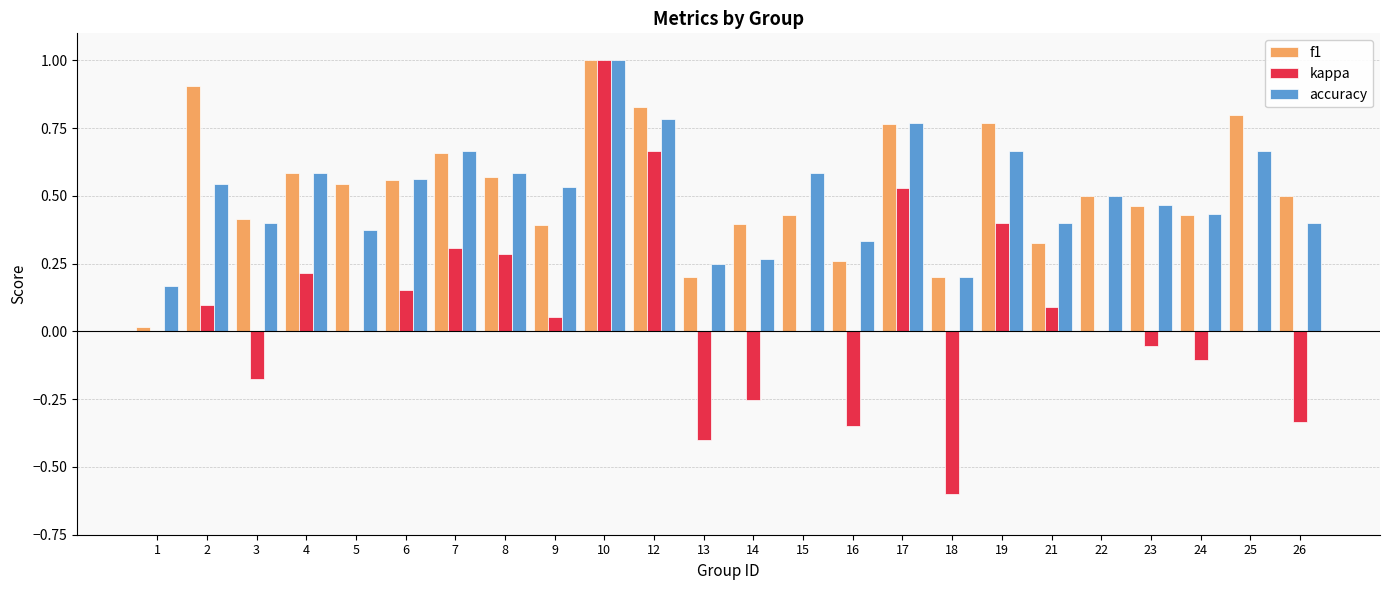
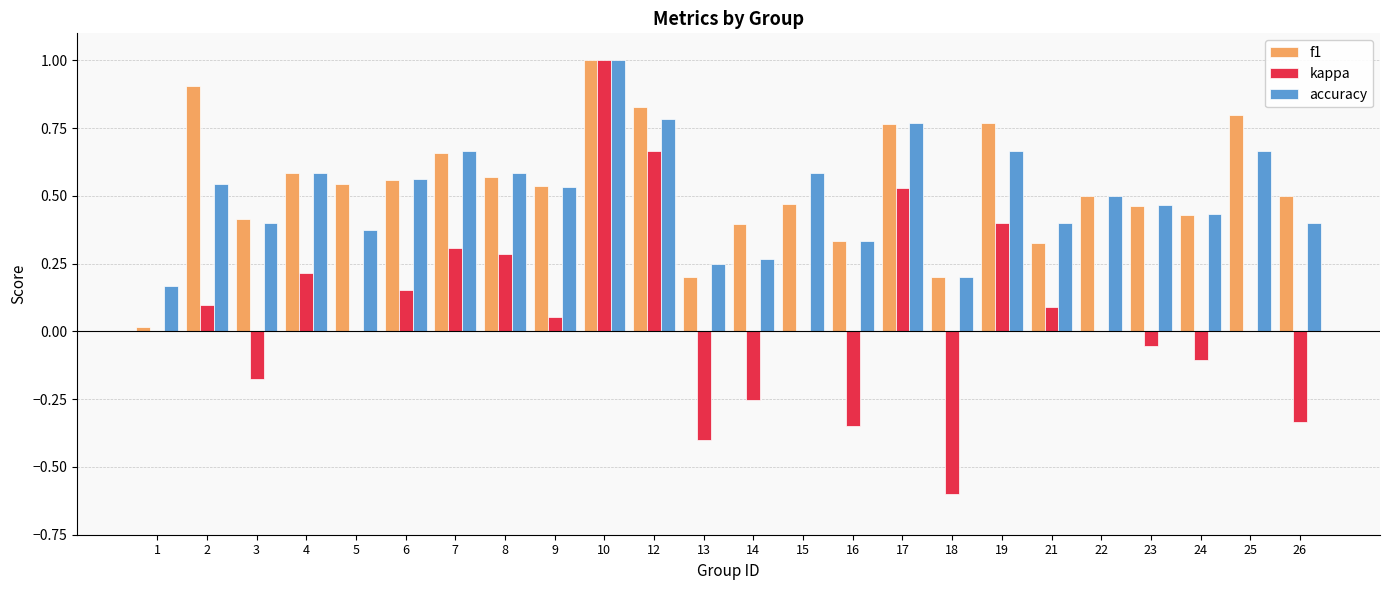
f1, 9: 0.39 -> 0.54
f1, 15: 0.43 -> 0.47
f1, 16: 0.26 -> 0.33
